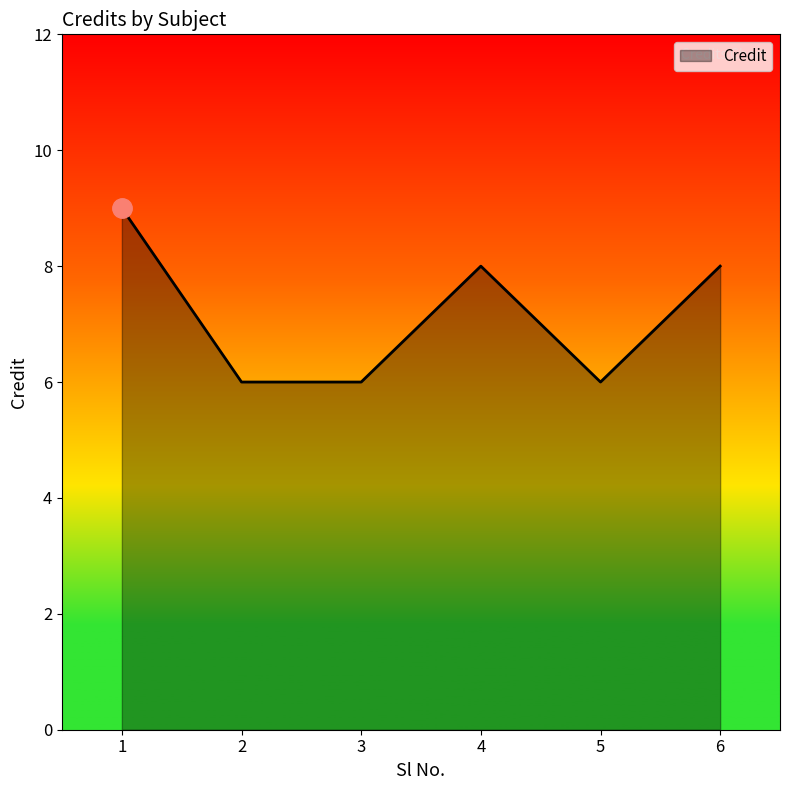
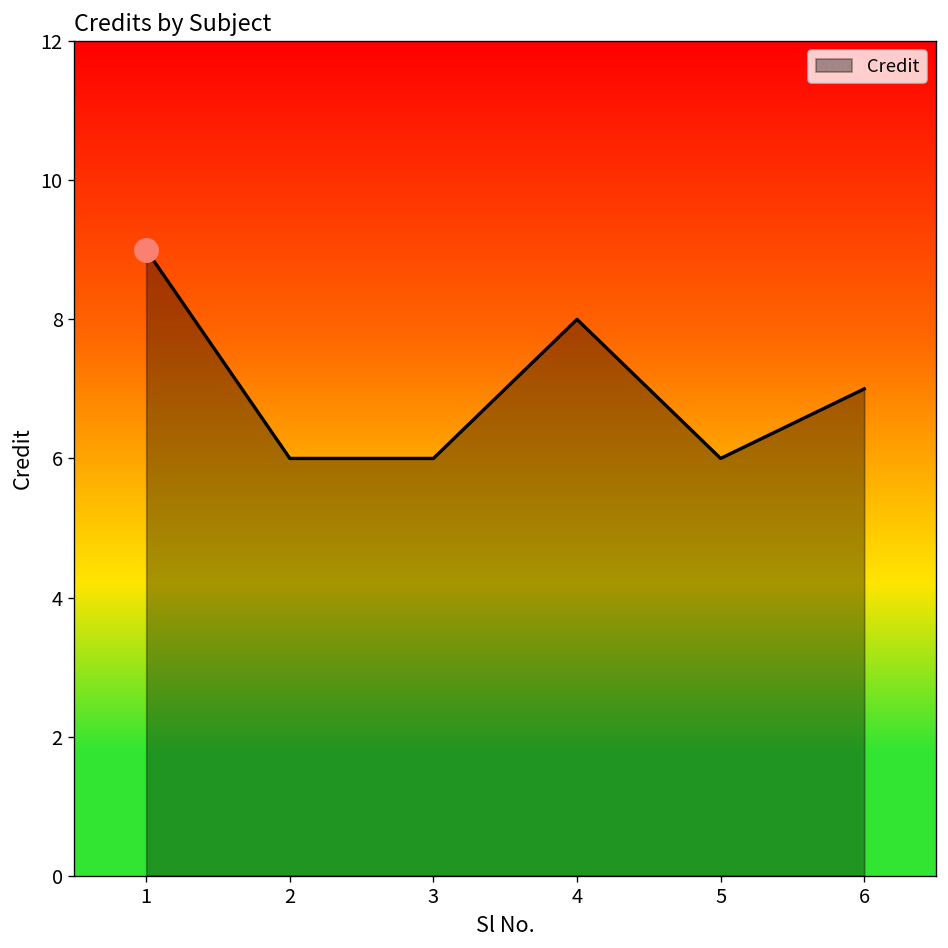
Credit, 6: 8 -> 7
